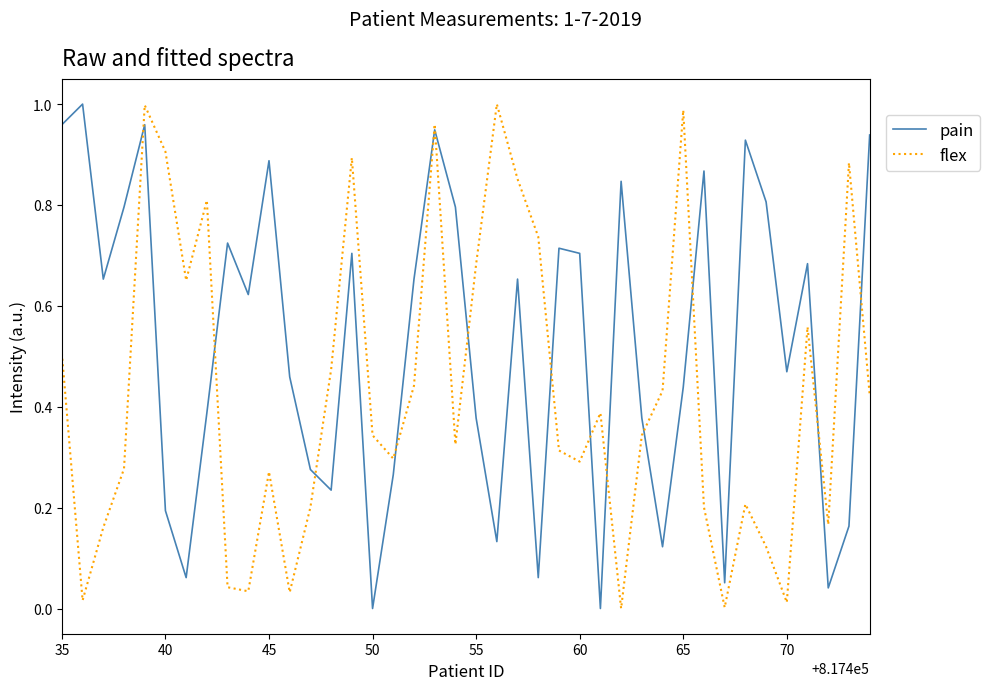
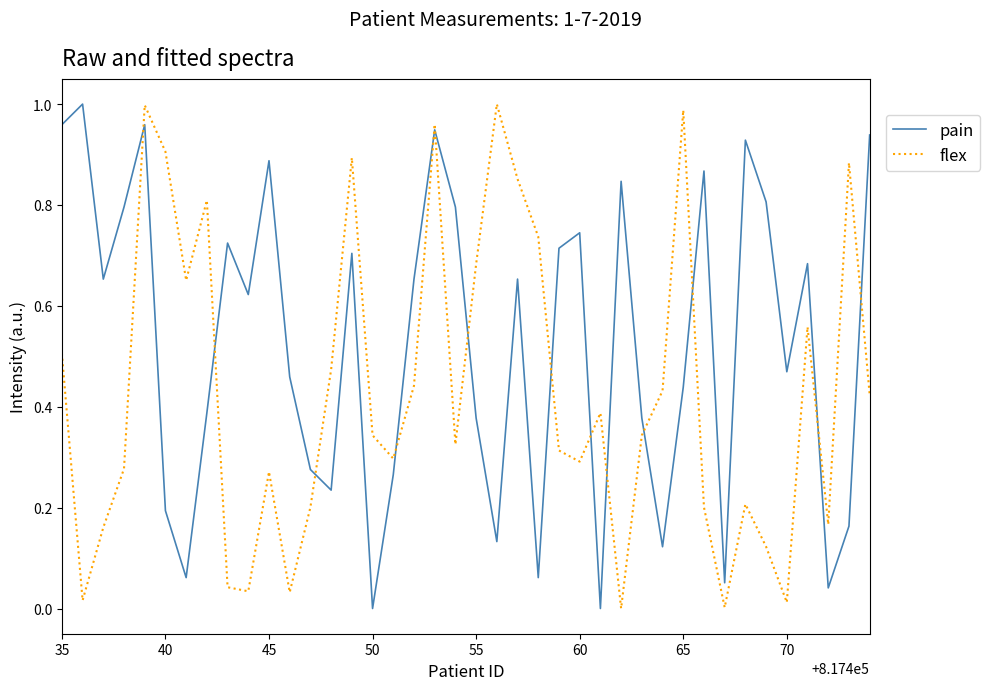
pain, 60: 0.70 -> 0.74
